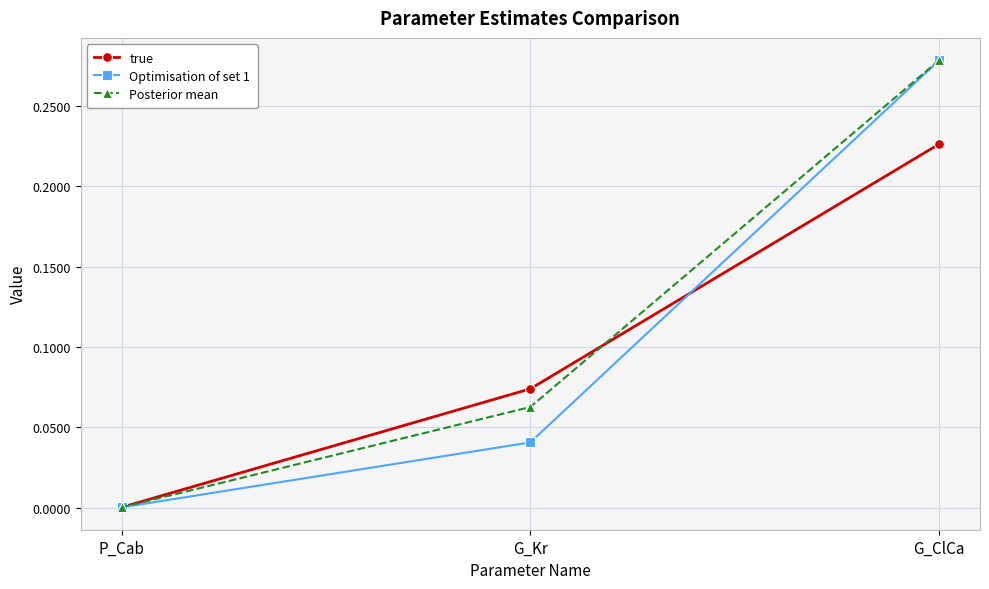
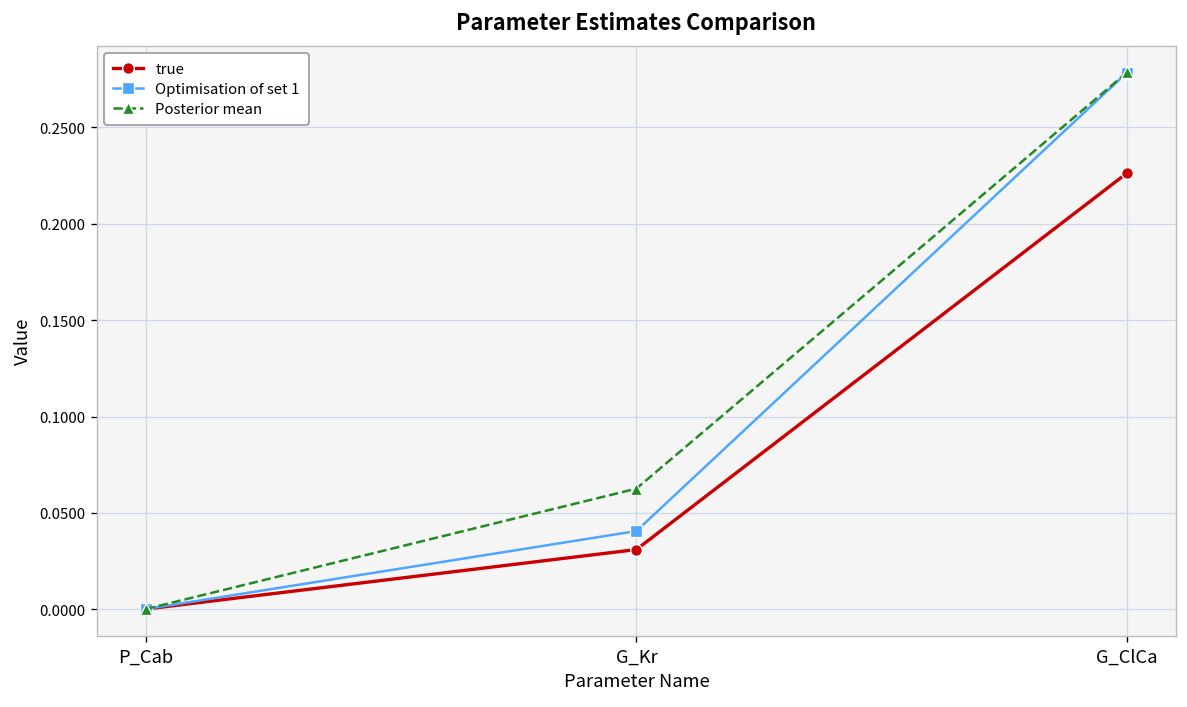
true, G_Kr: 0.074 -> 0.031
